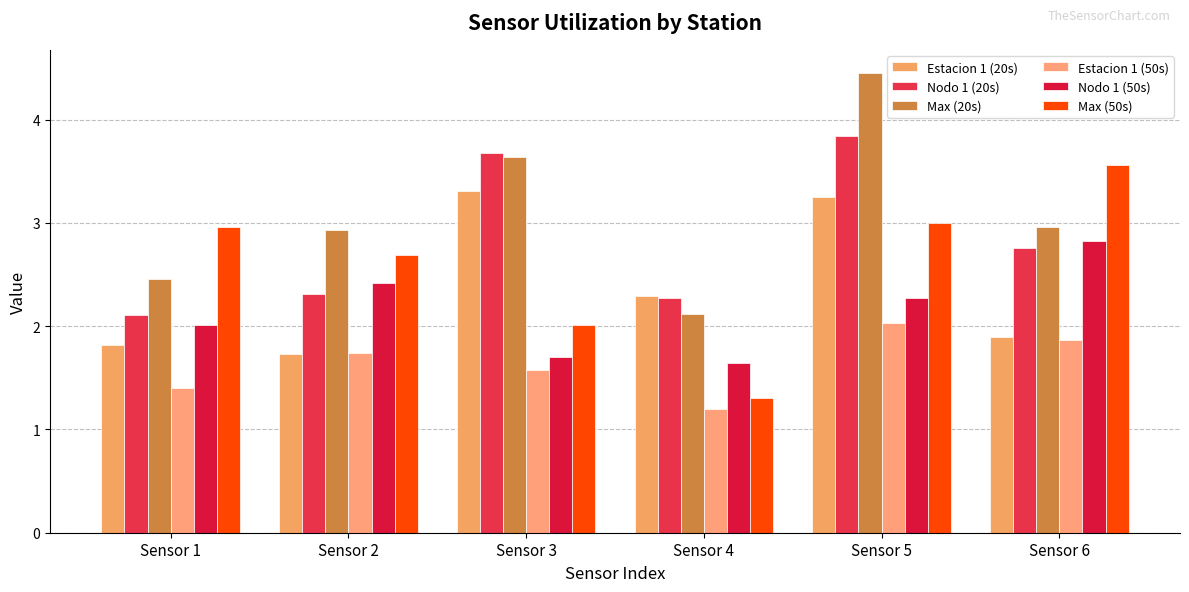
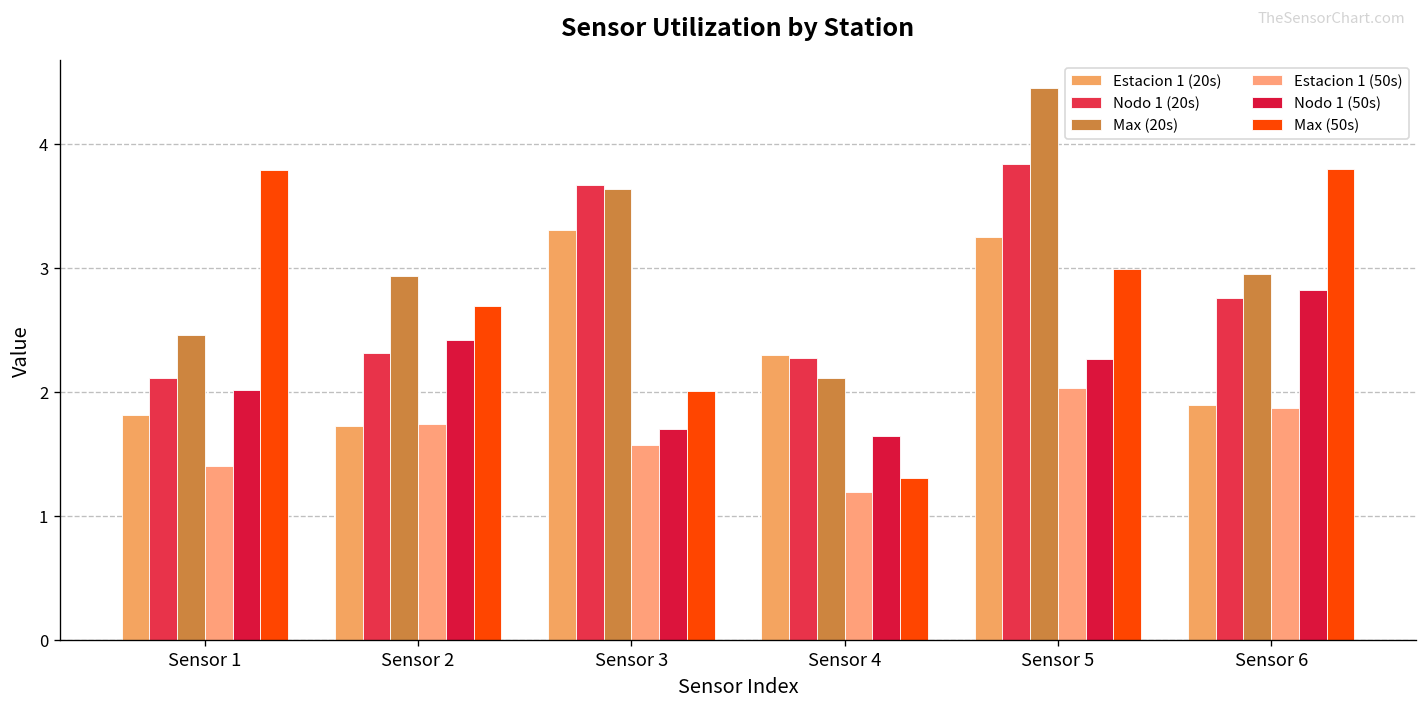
Max (50s), Sensor 1: 2.96 -> 3.79
Max (50s), Sensor 6: 3.56 -> 3.80
